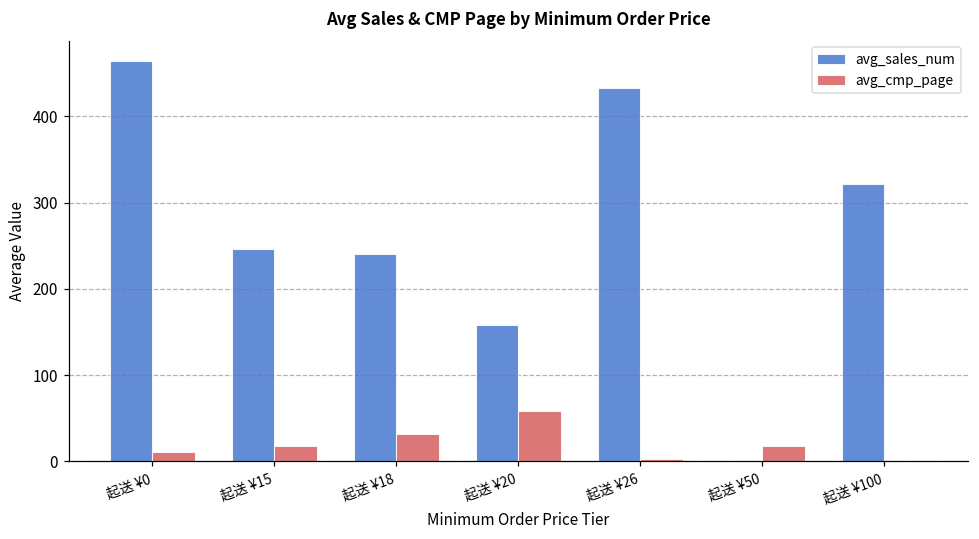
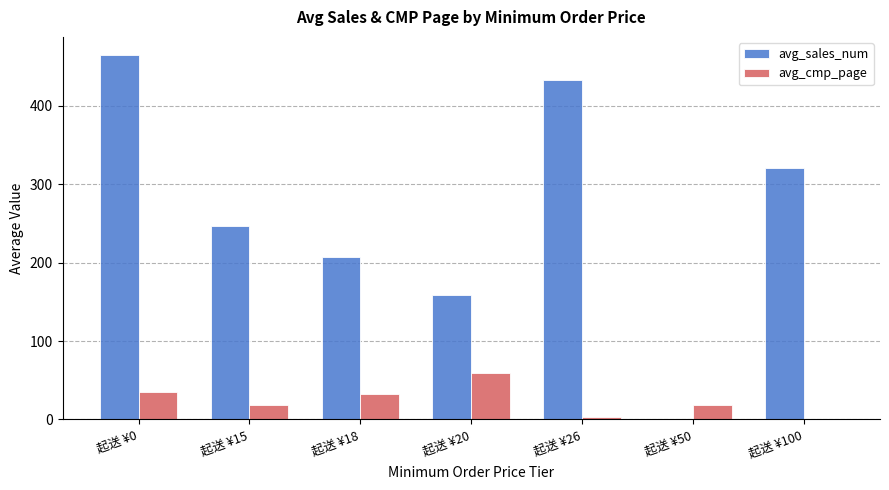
avg_cmp_page, 起送 ¥0: 10 -> 30
avg_sales_num, 起送 ¥18: 240 -> 210
